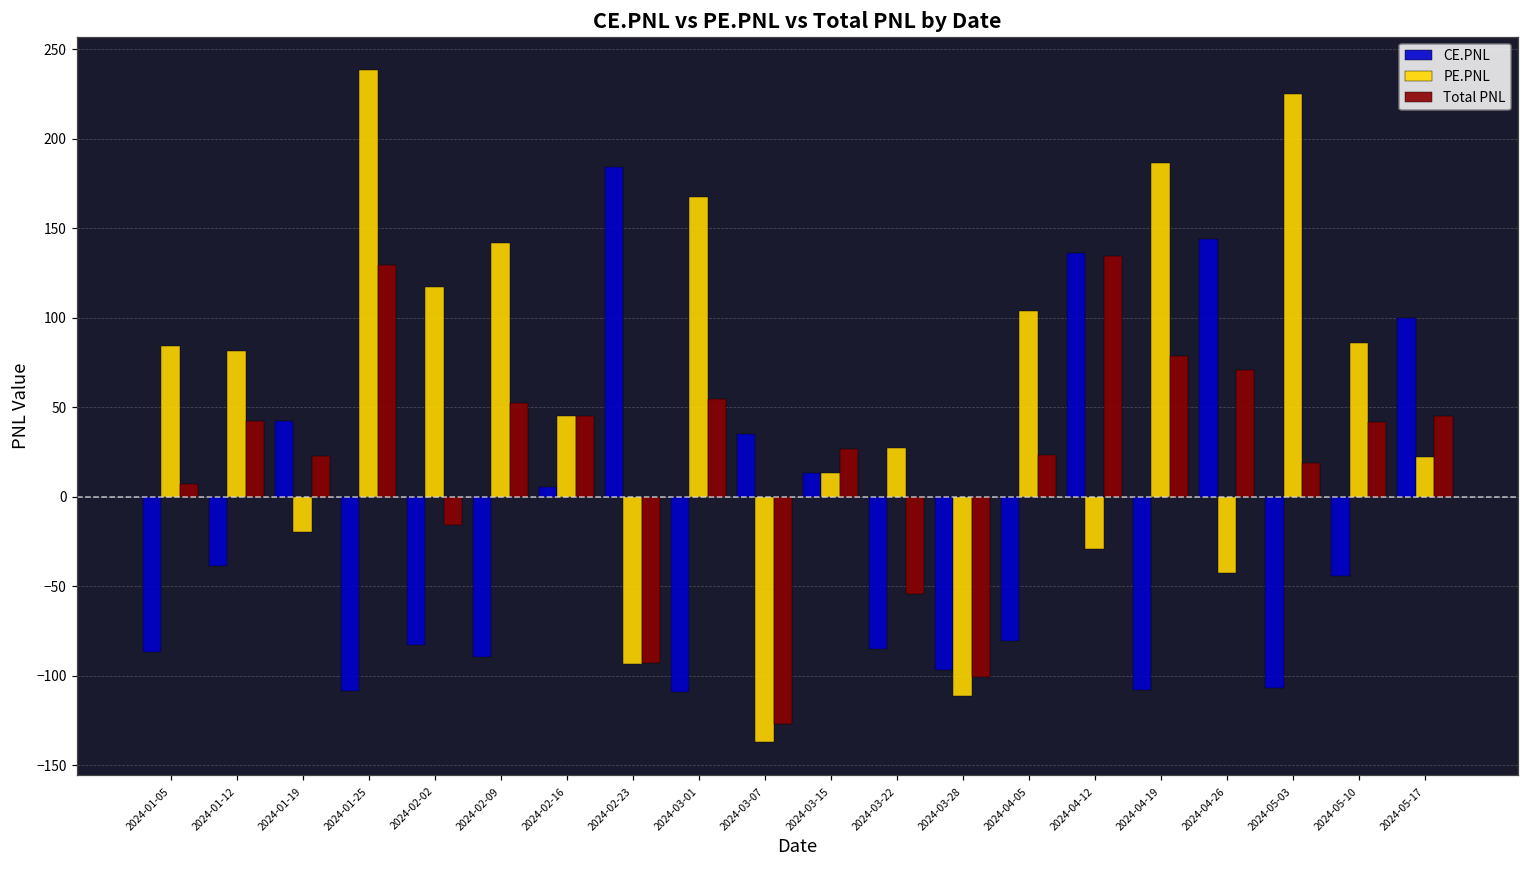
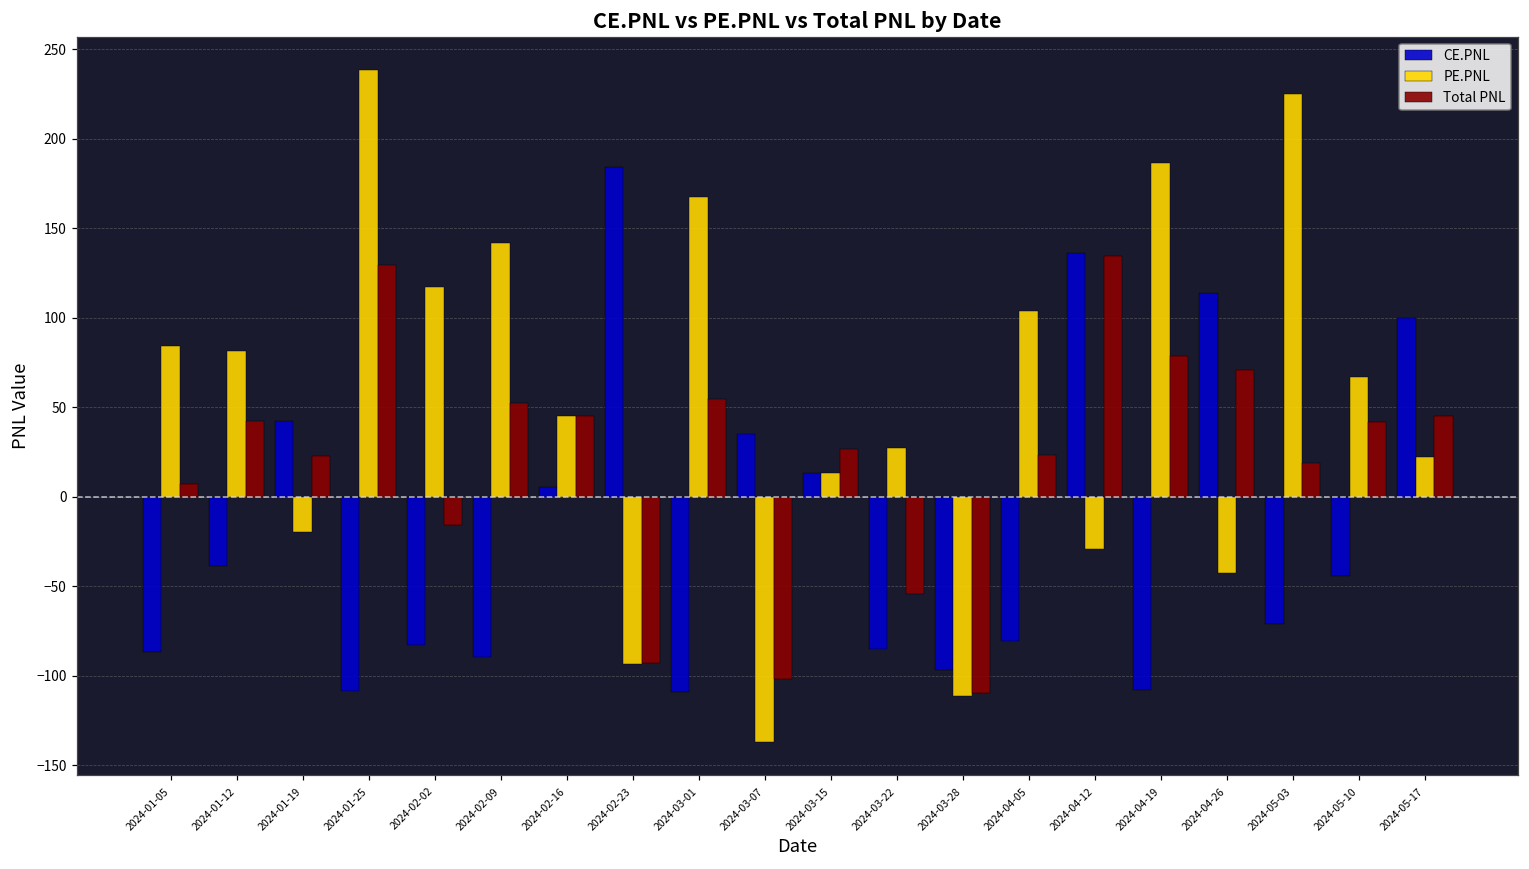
Total PNL, 2024-03-07: -127 -> -102
Total PNL, 2024-03-28: -101 -> -110
CE.PNL, 2024-04-26: 144 -> 114
CE.PNL, 2024-05-03: -107 -> -71
PE.PNL, 2024-05-10: 86 -> 67
